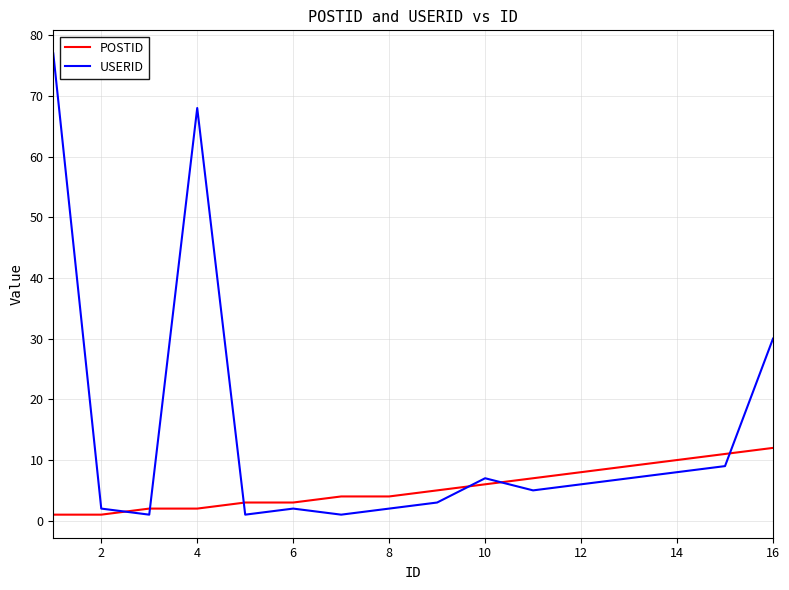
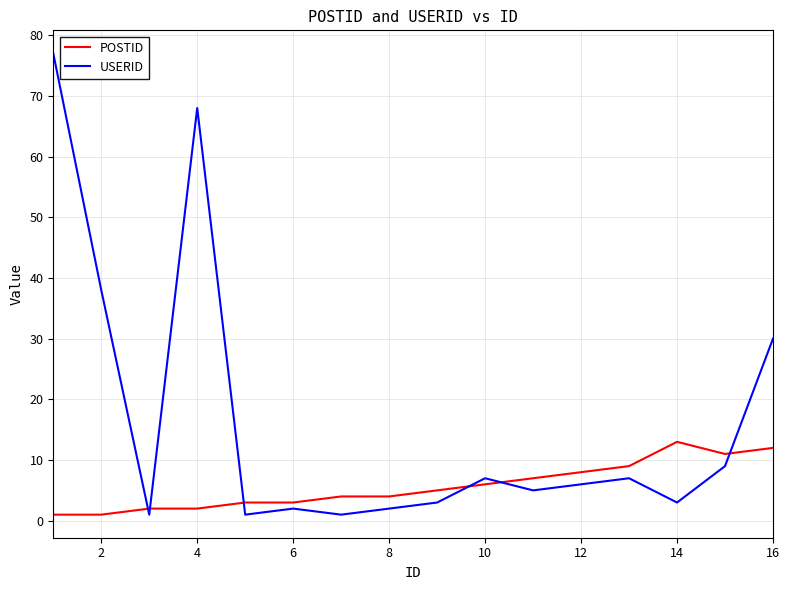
USERID, 2: 2 -> 38
POSTID, 14: 10 -> 13
USERID, 14: 8 -> 3
